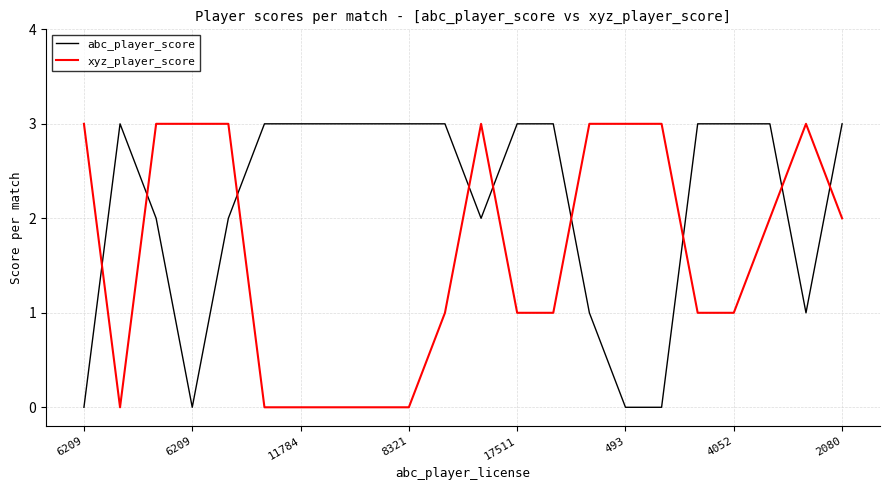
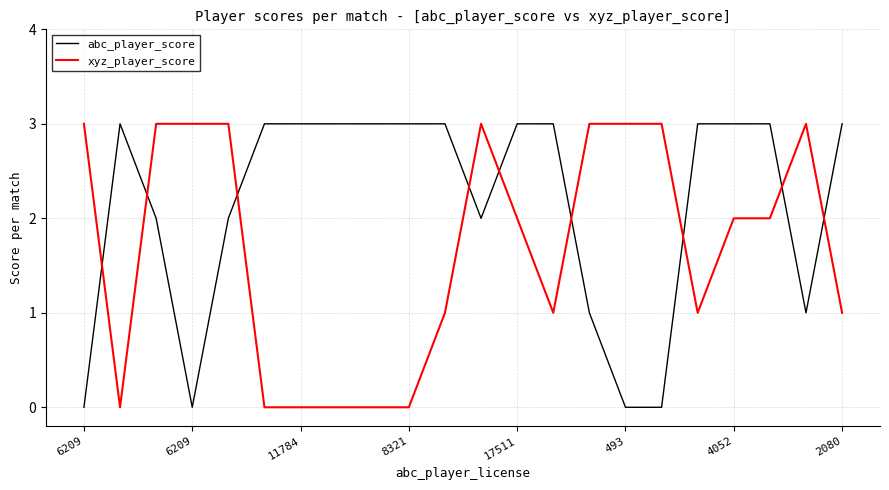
xyz_player_score, 17511: 1 -> 2
xyz_player_score, 4052: 1 -> 2
xyz_player_score, 2080: 2 -> 1
